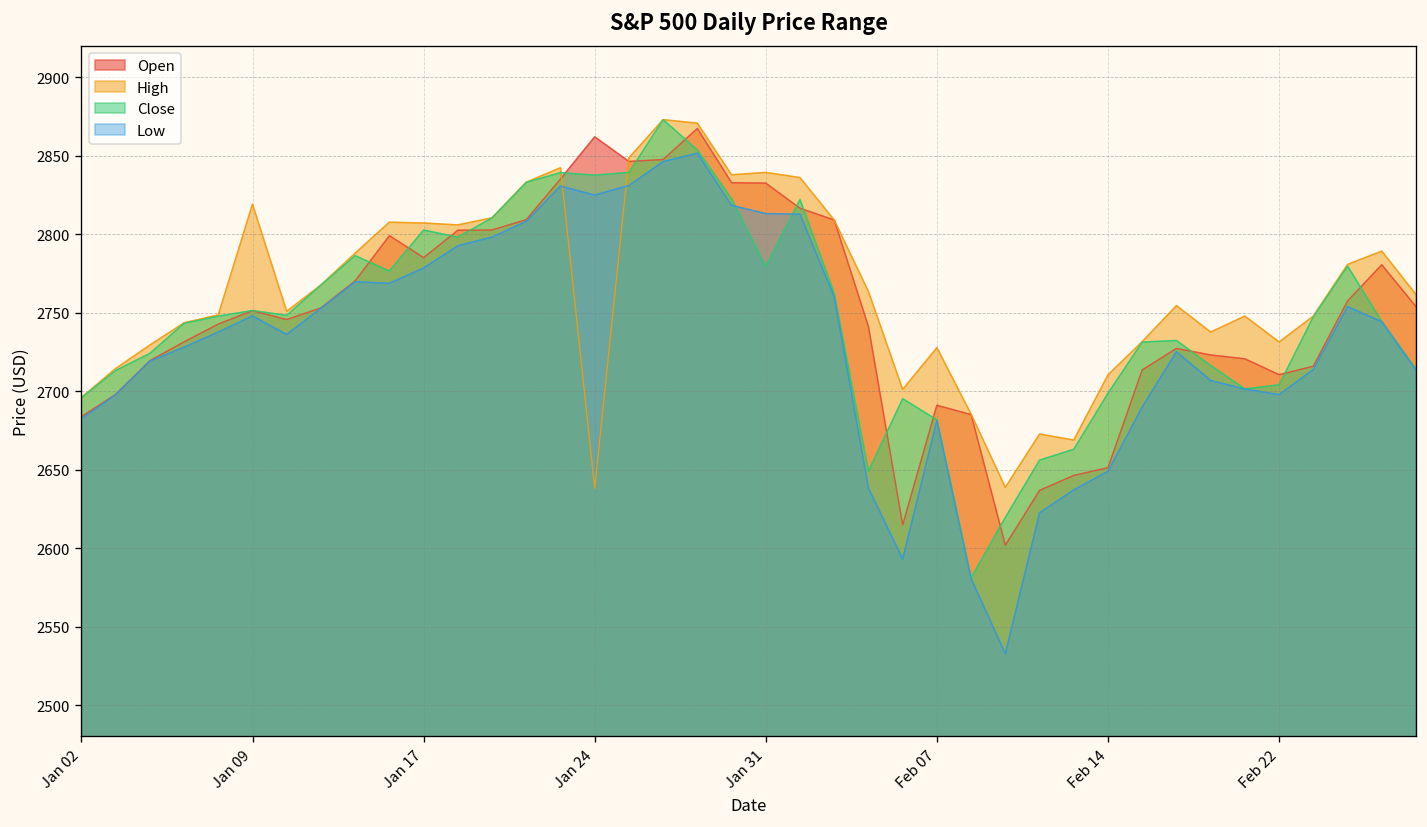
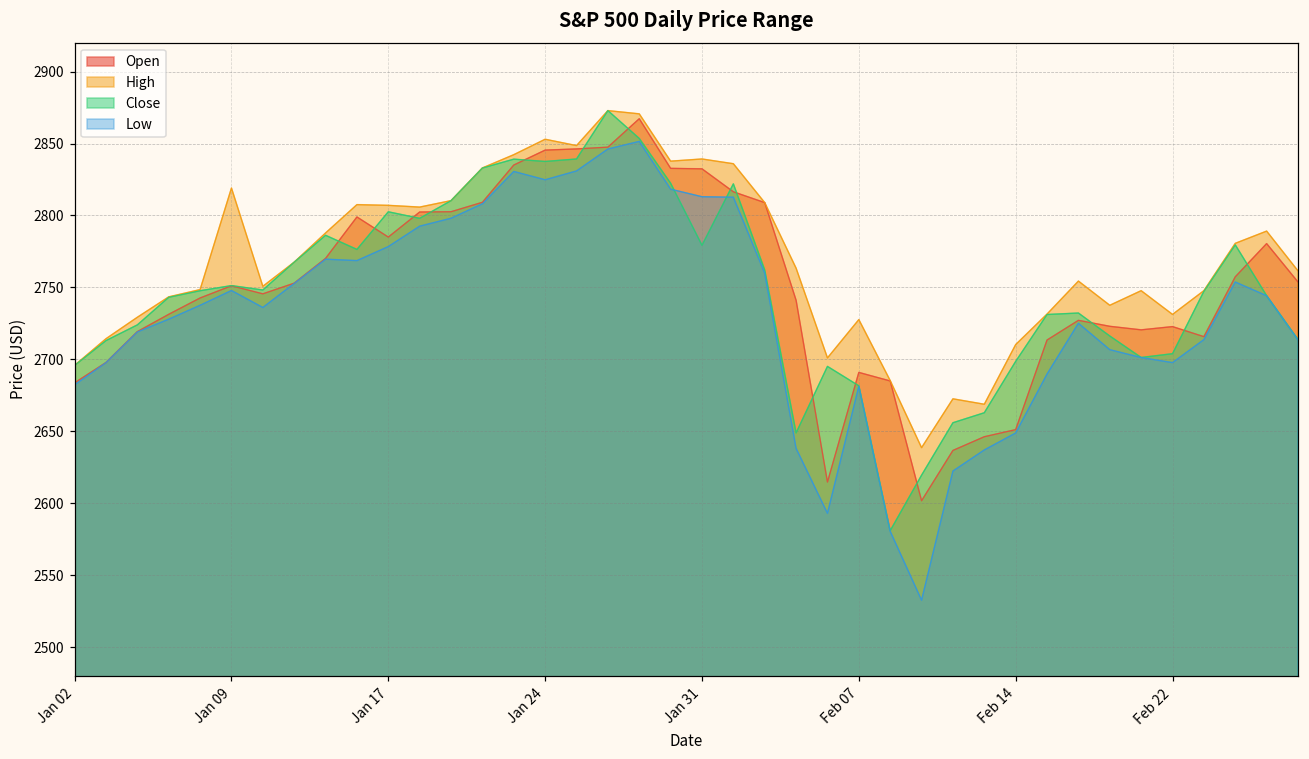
Open, Jan 24: 2862 -> 2845
High, Jan 24: 2638 -> 2853
Open, Feb 22: 2710 -> 2723
